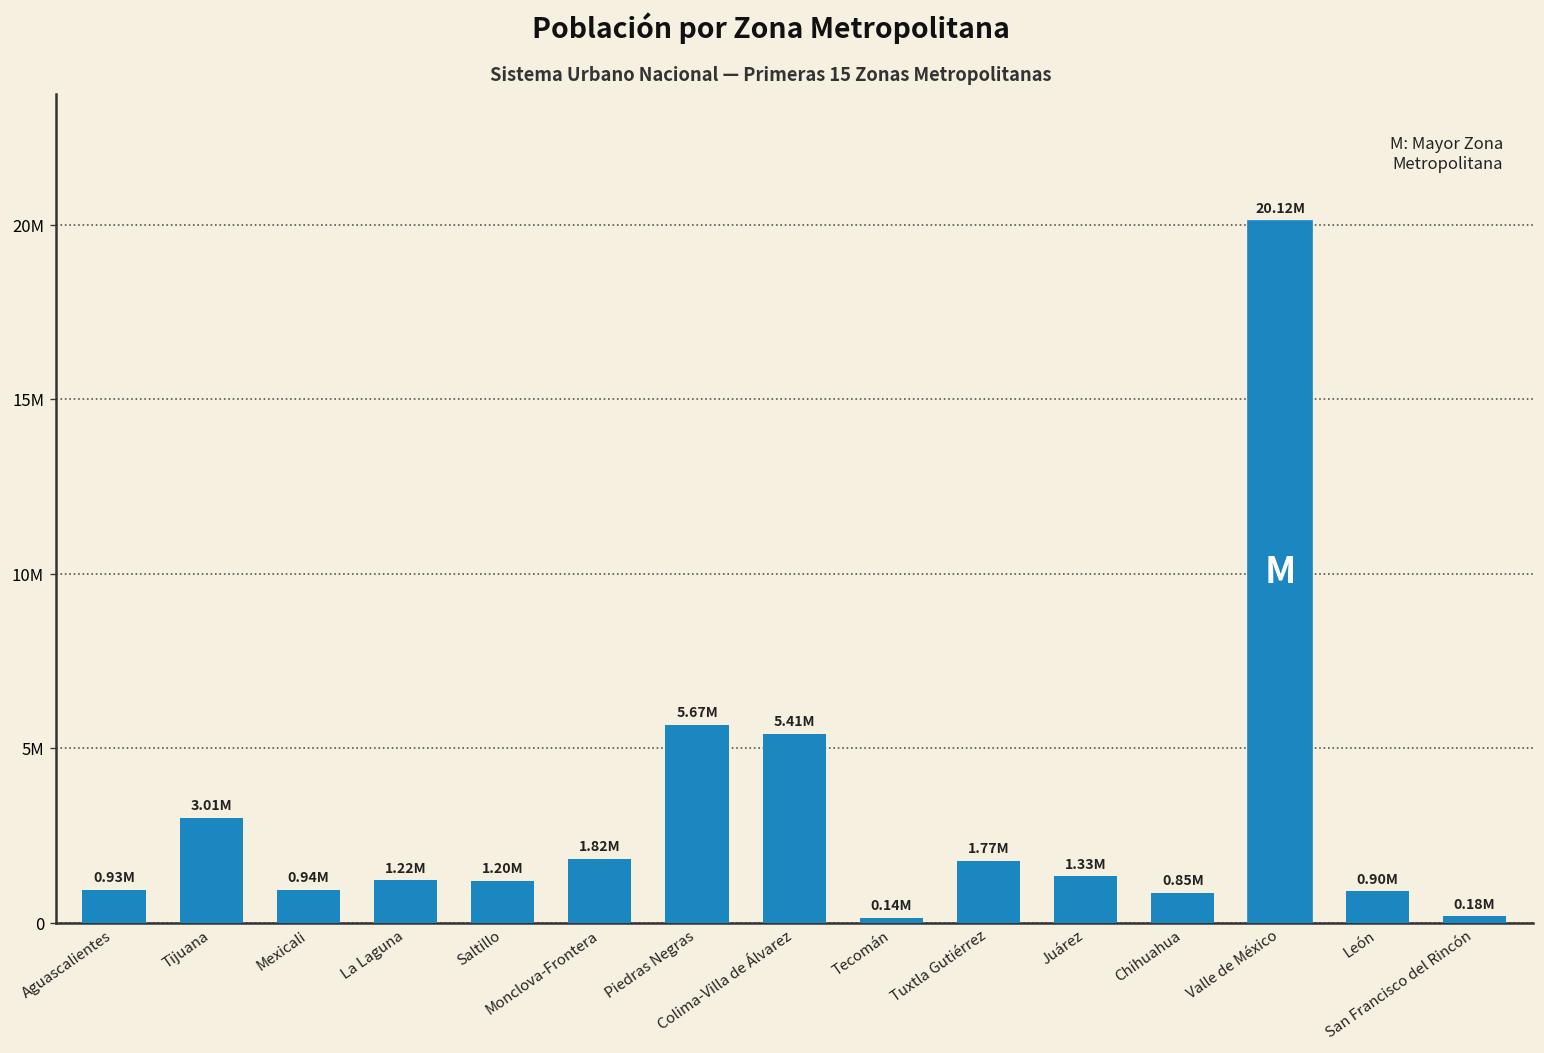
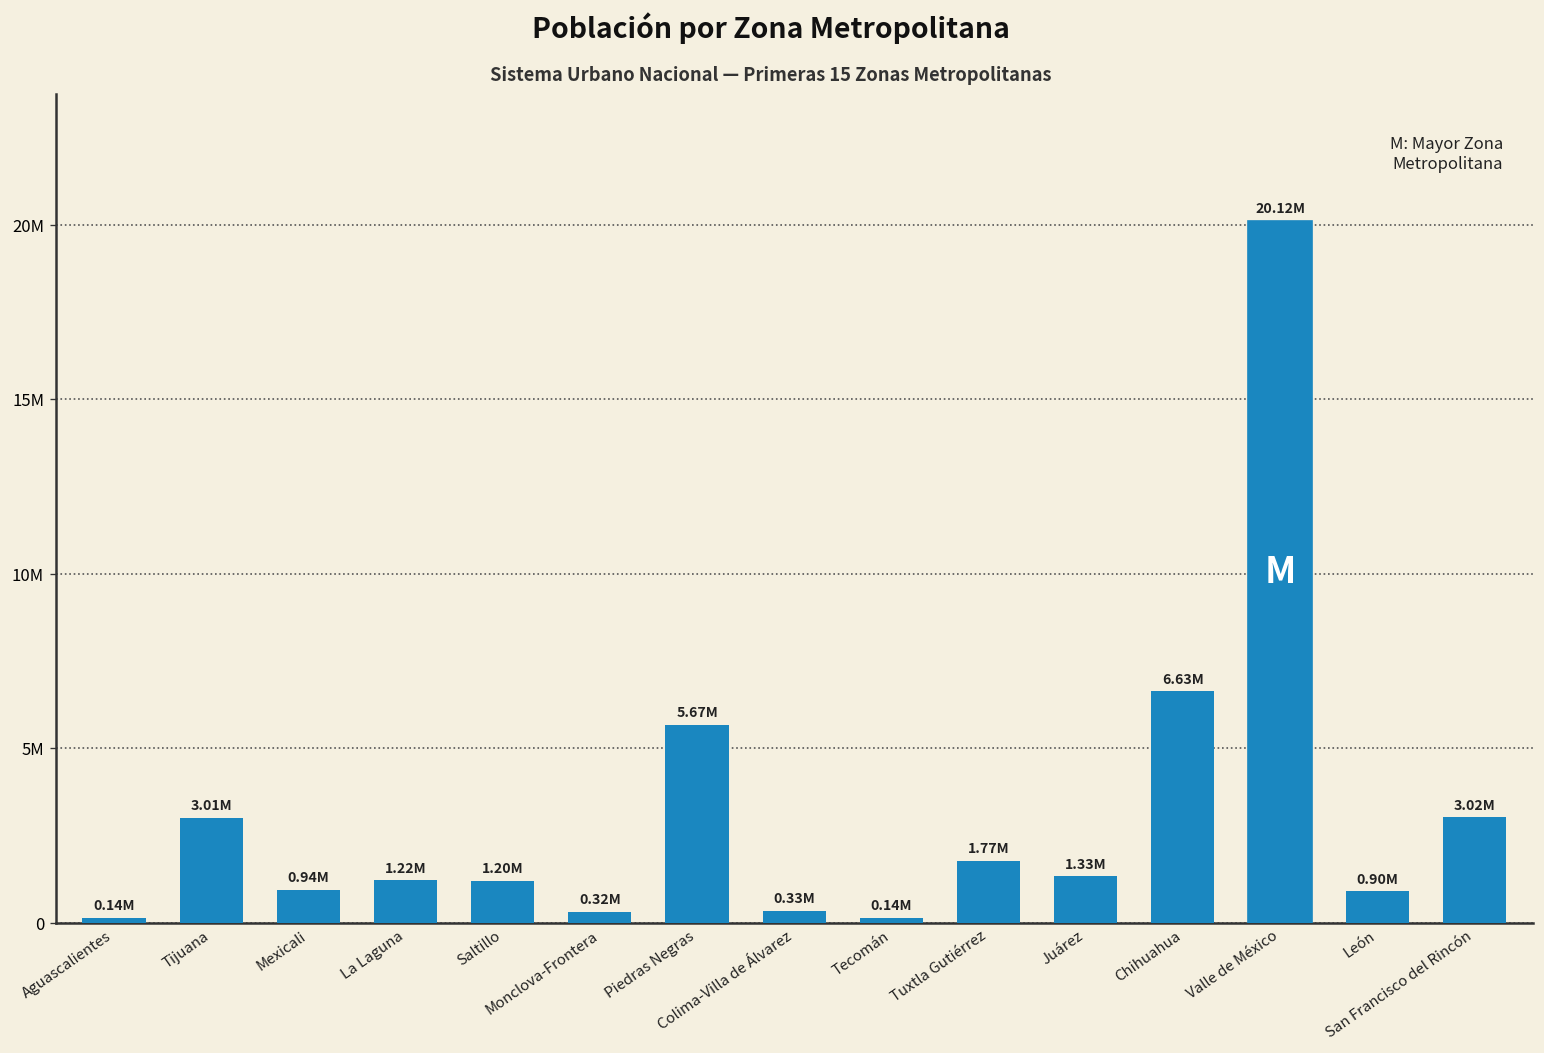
Aguascalientes: 0.93M -> 0.14M
Monclova-Frontera: 1.82M -> 0.32M
Colima-Villa de Álvarez: 5.41M -> 0.33M
Chihuahua: 0.85M -> 6.63M
San Francisco del Rincón: 0.18M -> 3.02M
